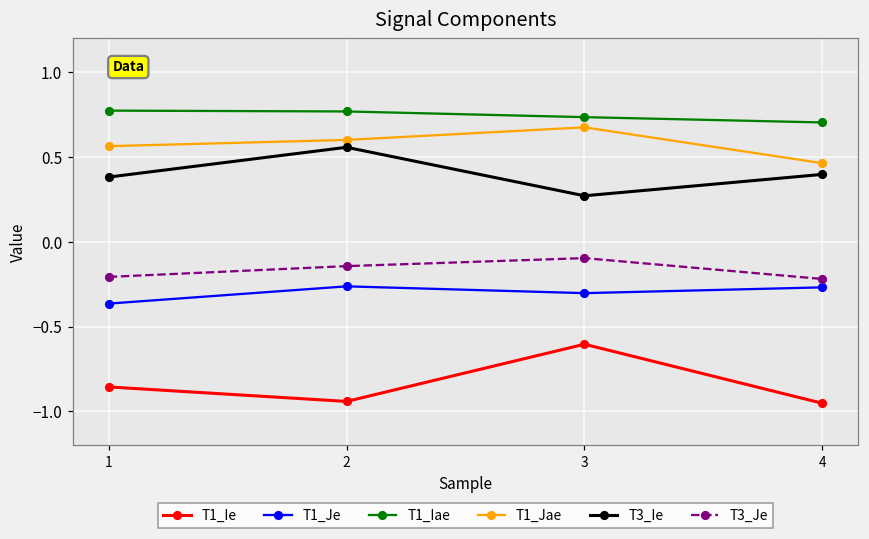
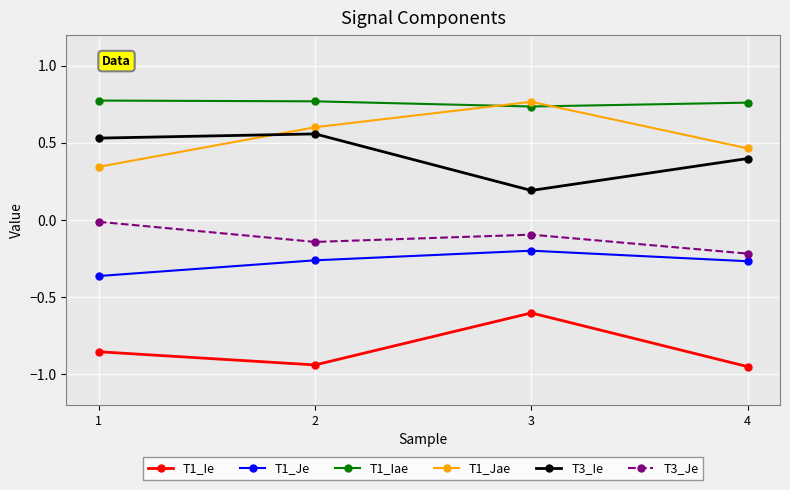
T1_Jae, 1: 0.56 -> 0.34
T3_Ie, 1: 0.38 -> 0.53
T3_Je, 1: -0.21 -> -0.01
T1_Je, 3: -0.30 -> -0.20
T1_Jae, 3: 0.68 -> 0.77
T3_Ie, 3: 0.27 -> 0.19
T1_Iae, 4: 0.70 -> 0.76
